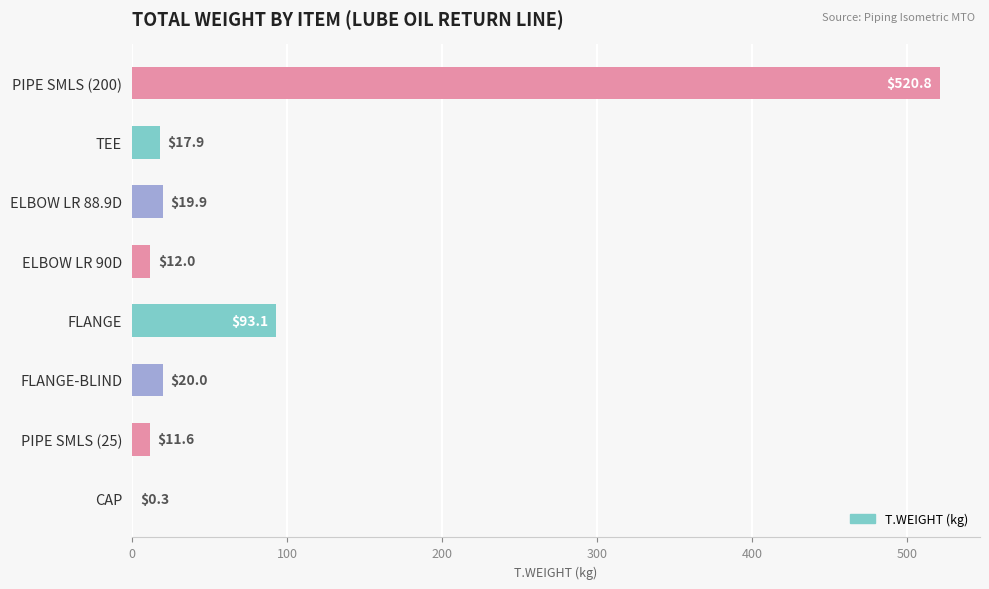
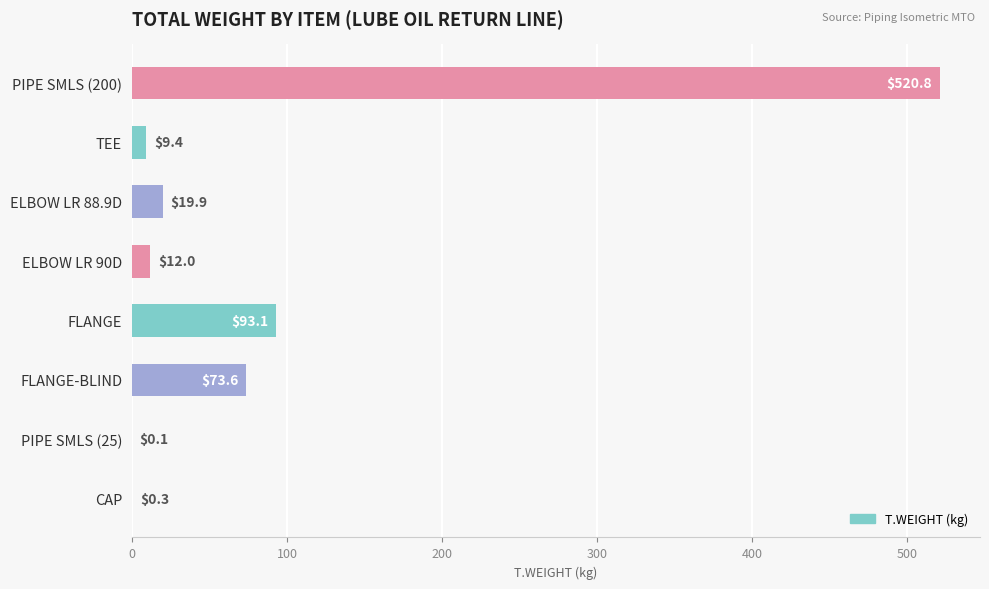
TEE: $17.9 -> $9.4
FLANGE-BLIND: $20.0 -> $73.6
PIPE SMLS (25): $11.6 -> $0.1
